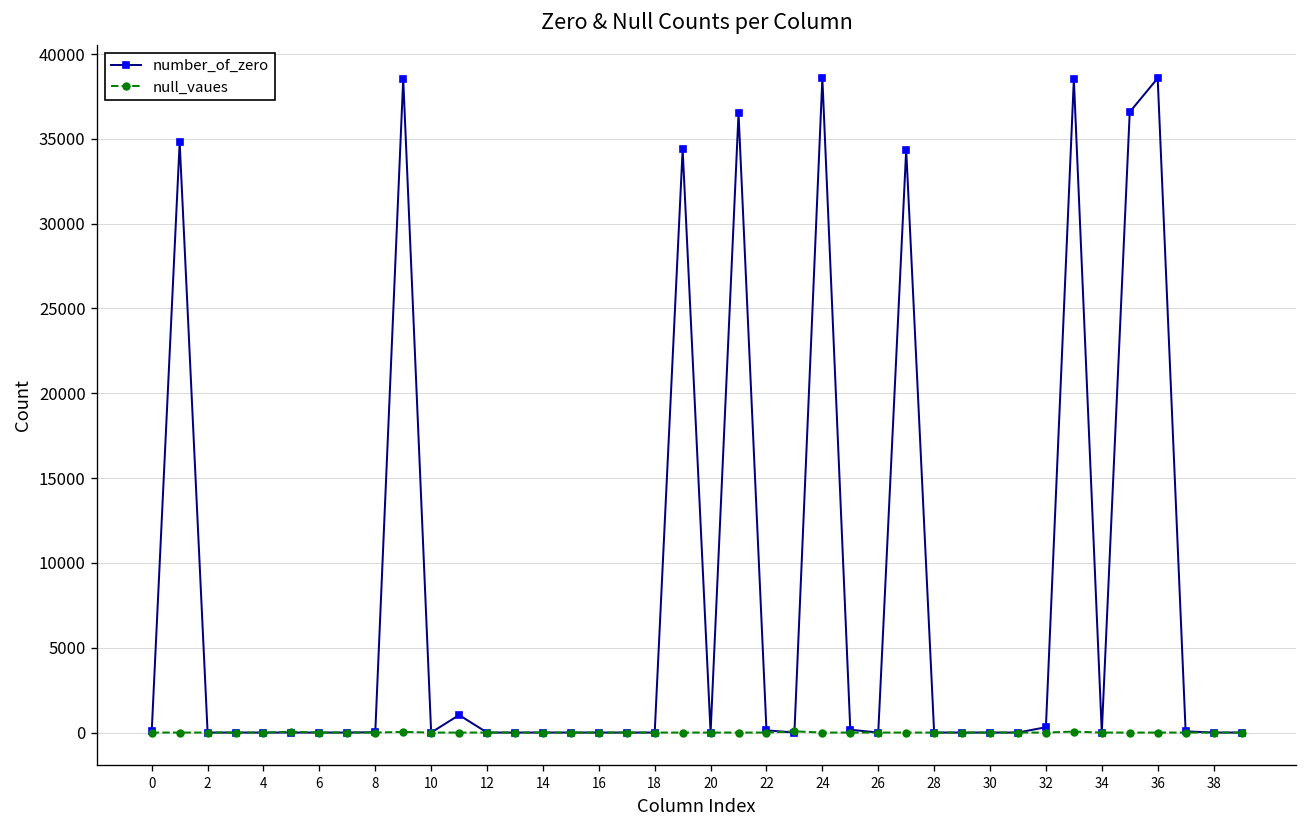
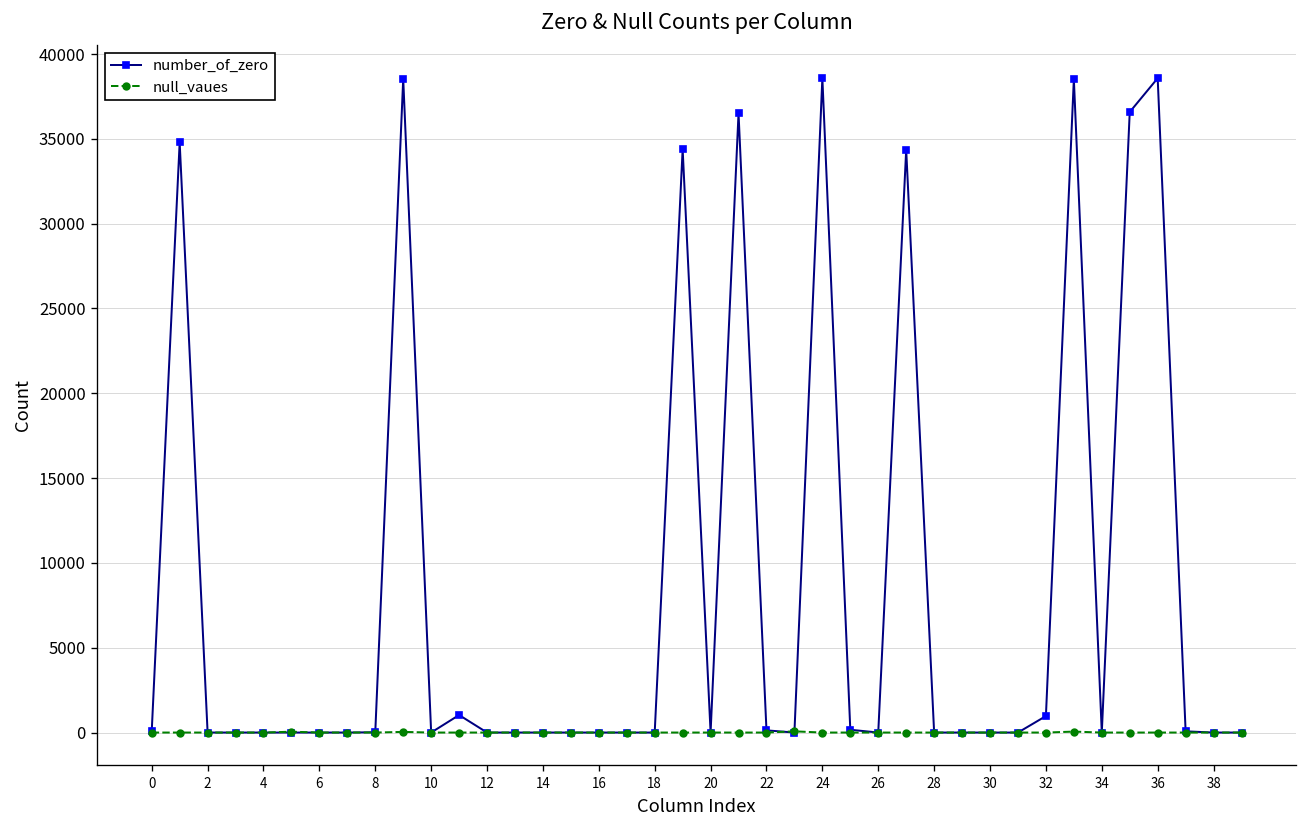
number_of_zero, 32: 300 -> 1000
